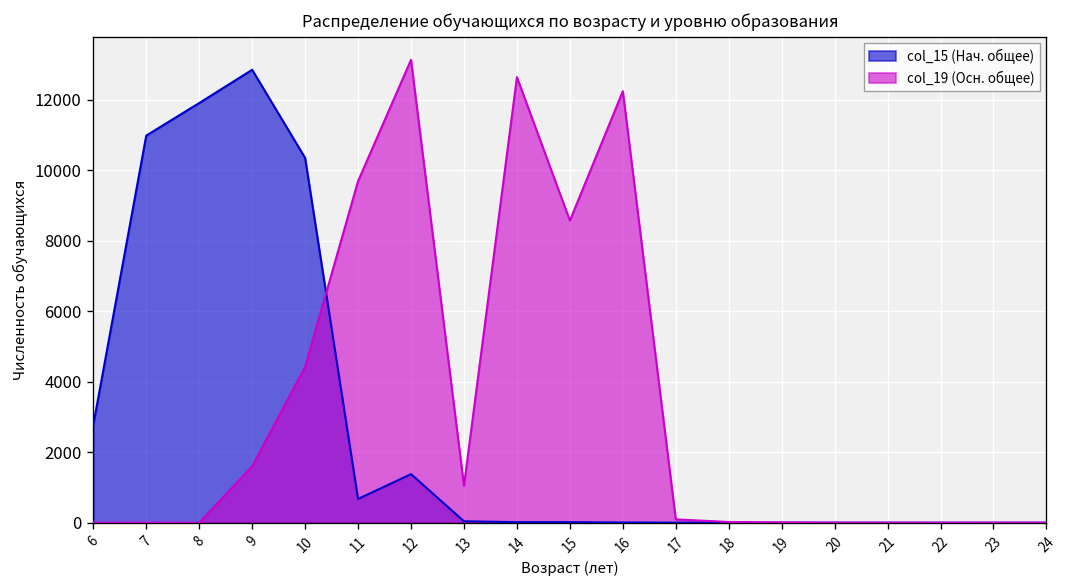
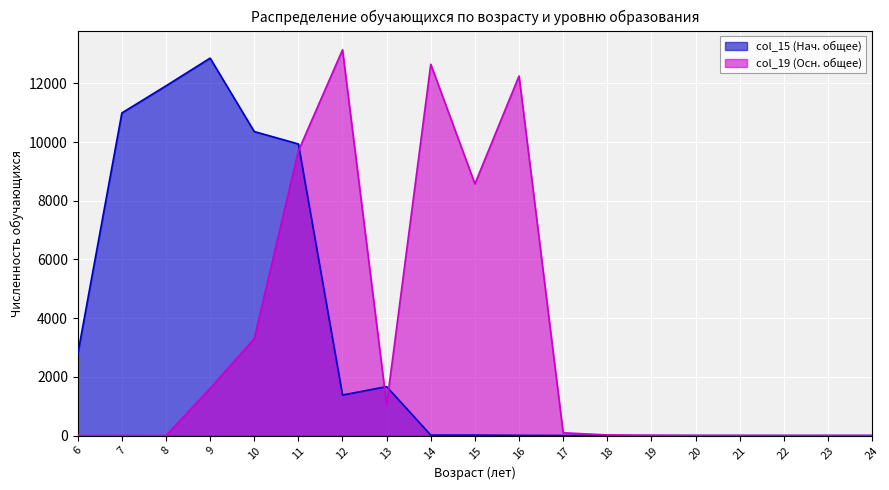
col_19 (Осн. общее), 10: 4400 -> 3300
col_15 (Нач. общее), 11: 700 -> 9900
col_15 (Нач. общее), 13: 0 -> 1700
